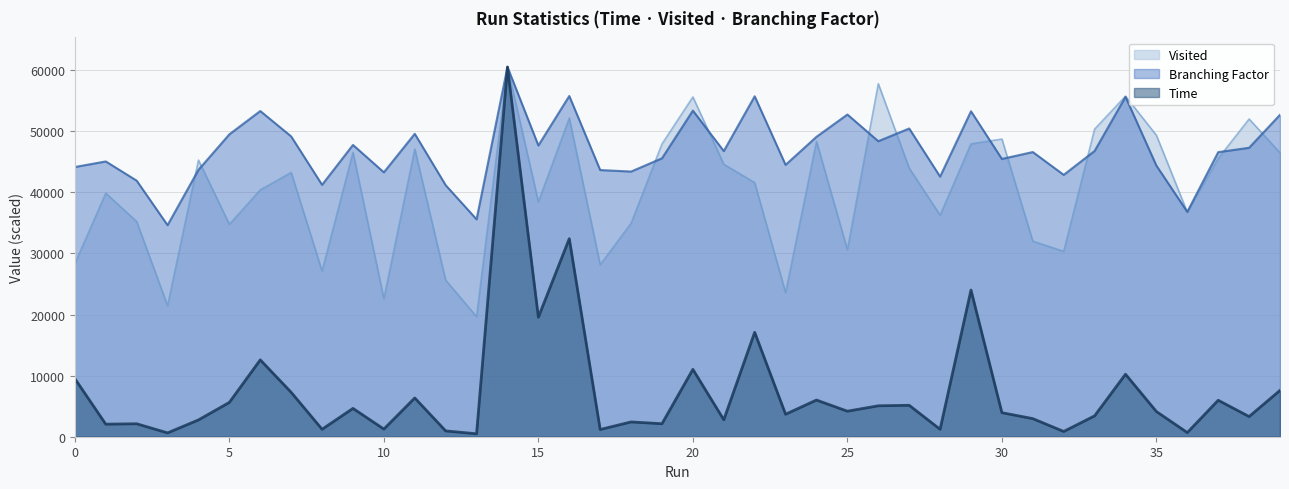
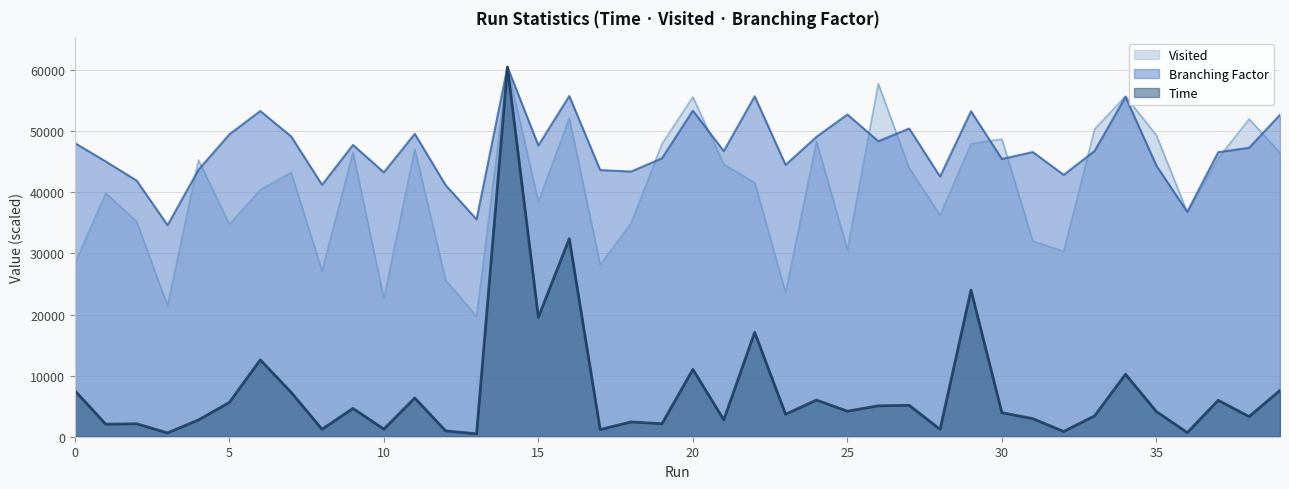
Branching Factor, 0: 44000 -> 48000
Time, 0: 10000 -> 8000
